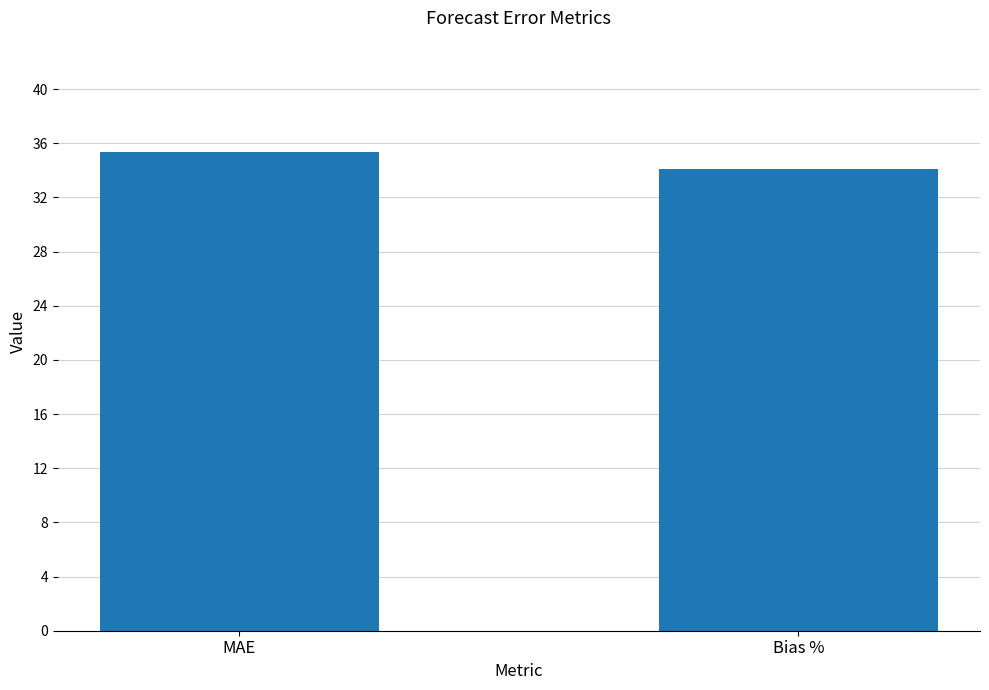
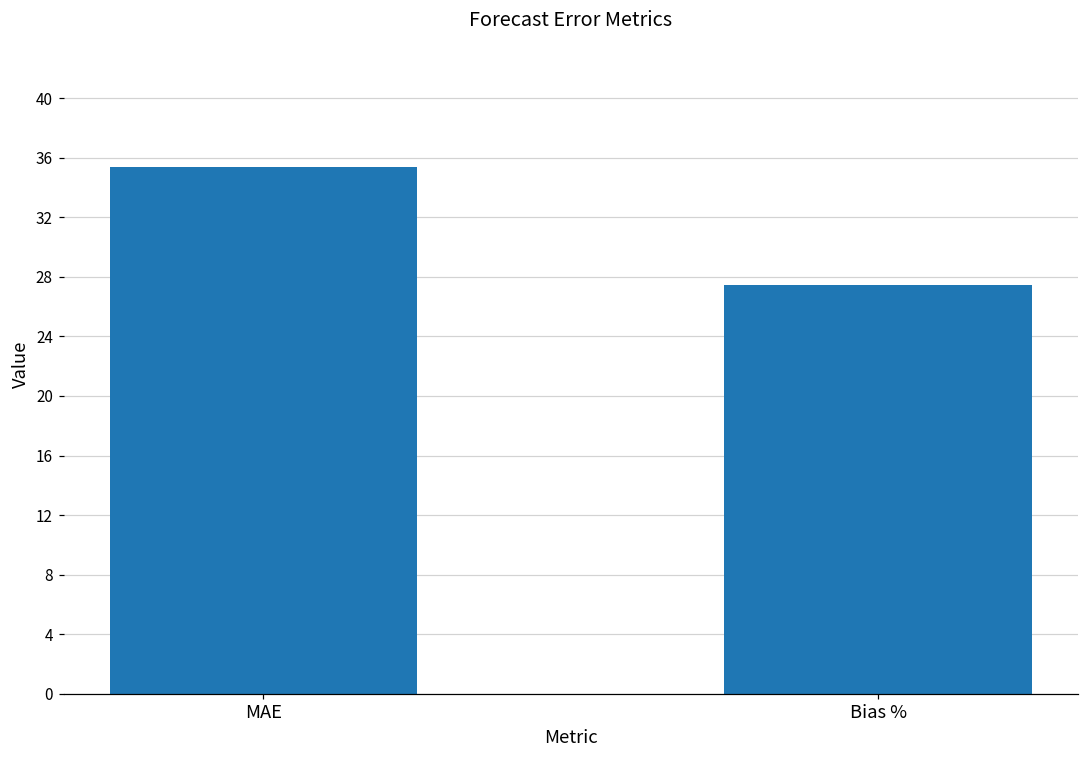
Bias %: 34.1 -> 27.5
